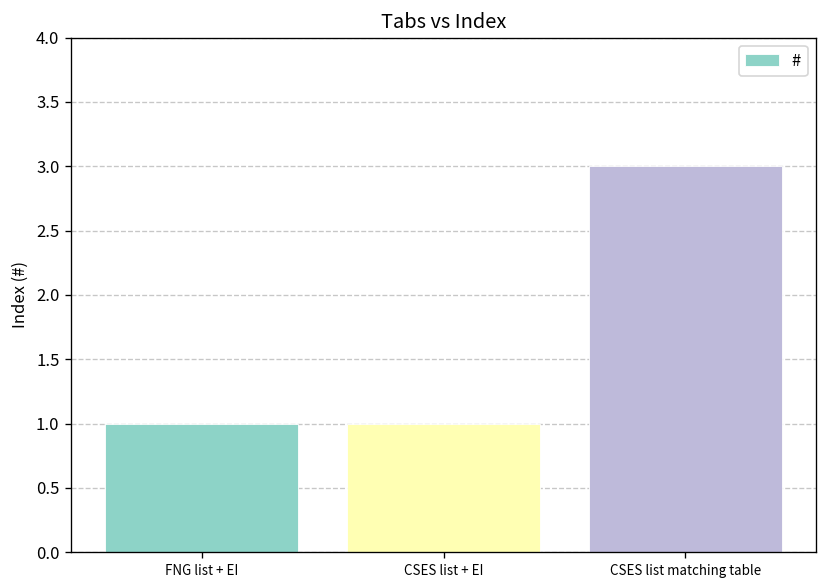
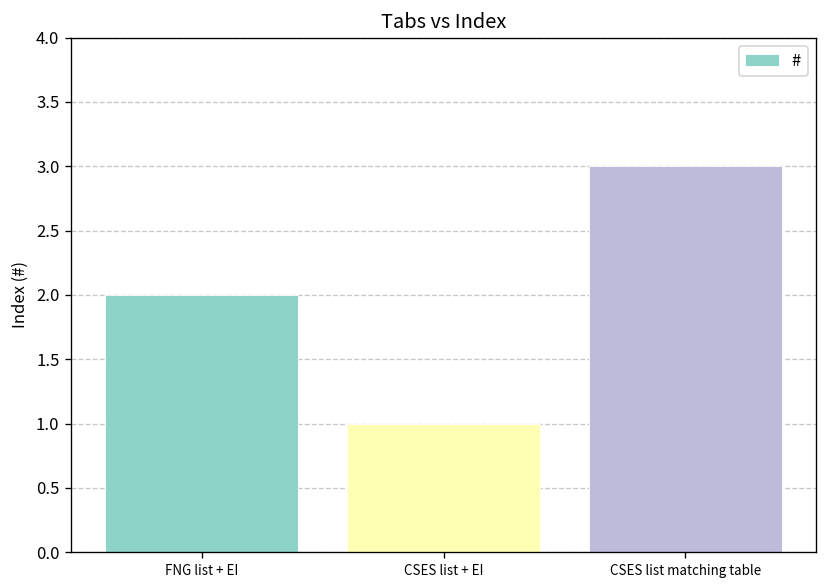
FNG list + EI: 1 -> 2
